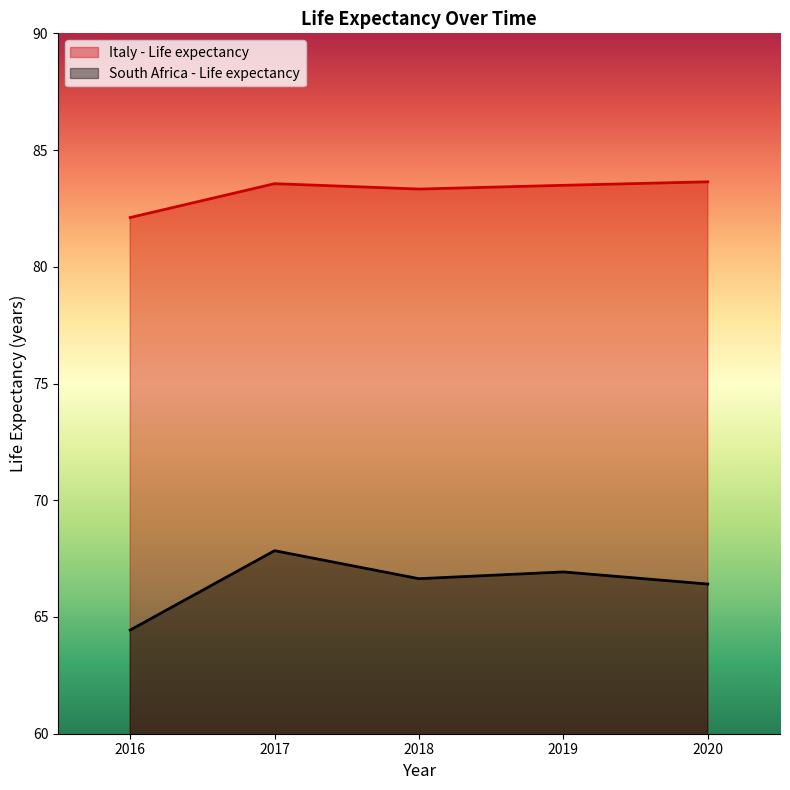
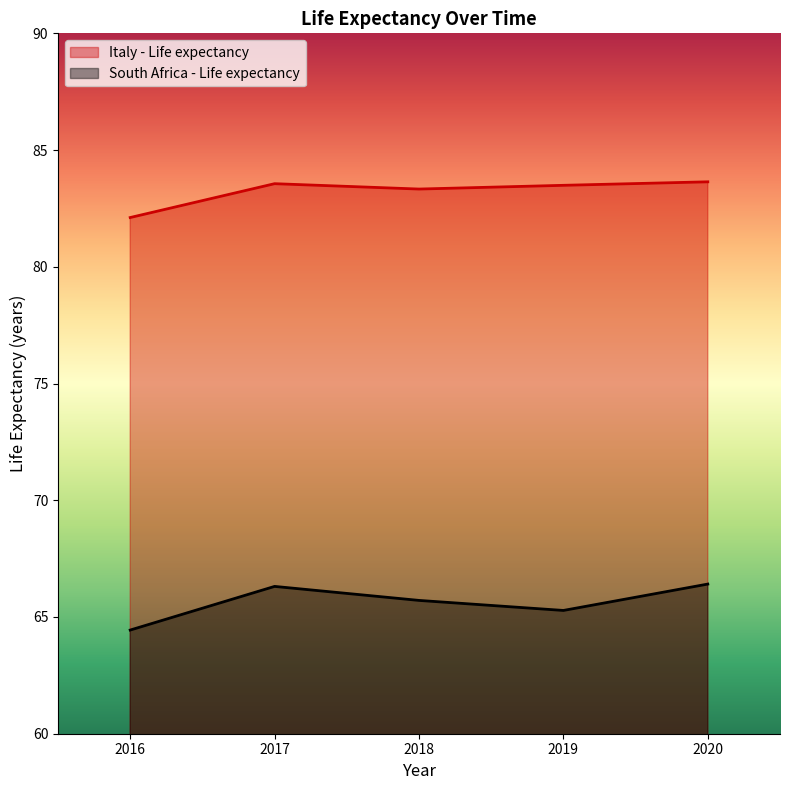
South Africa - Life expectancy, 2017: 67.8 -> 66.3
South Africa - Life expectancy, 2018: 66.6 -> 65.7
South Africa - Life expectancy, 2019: 66.9 -> 65.3
